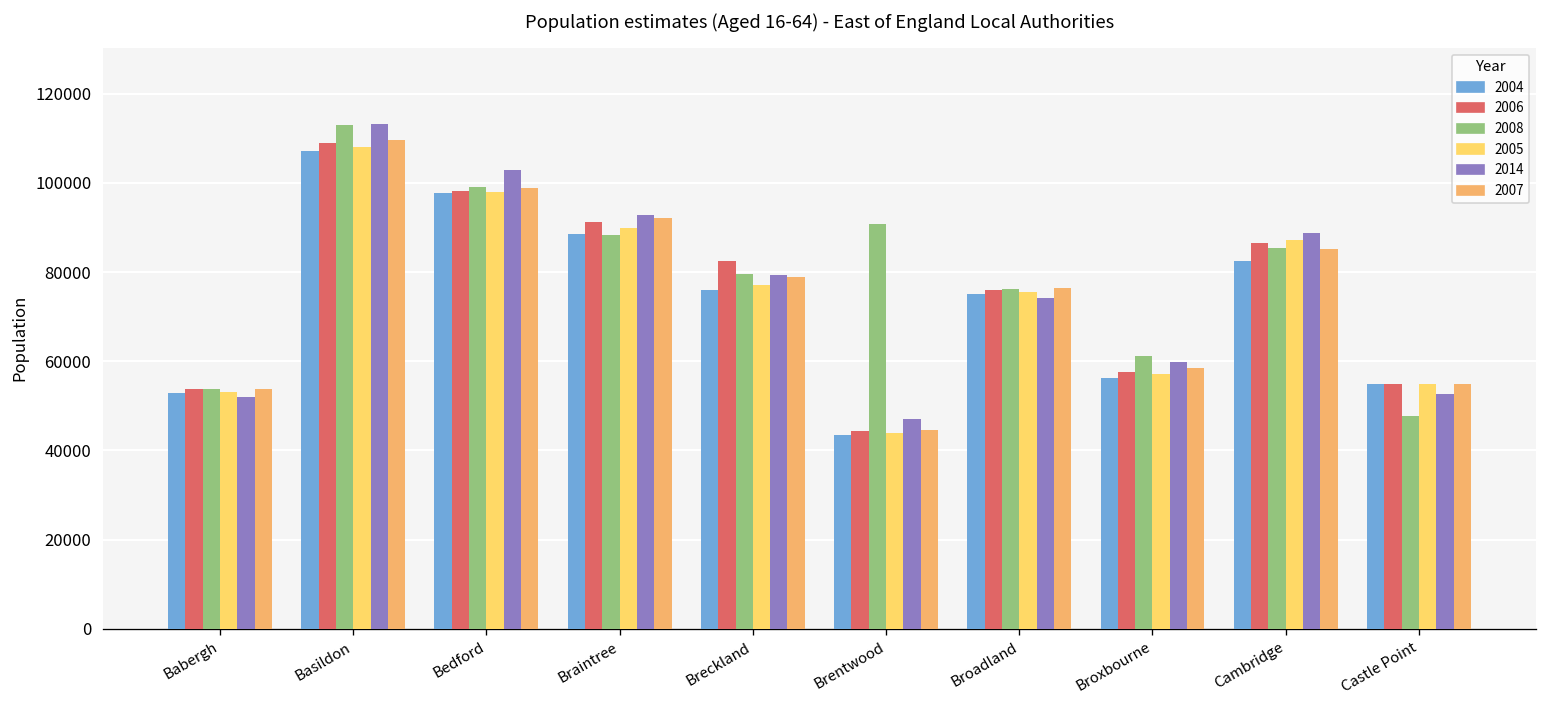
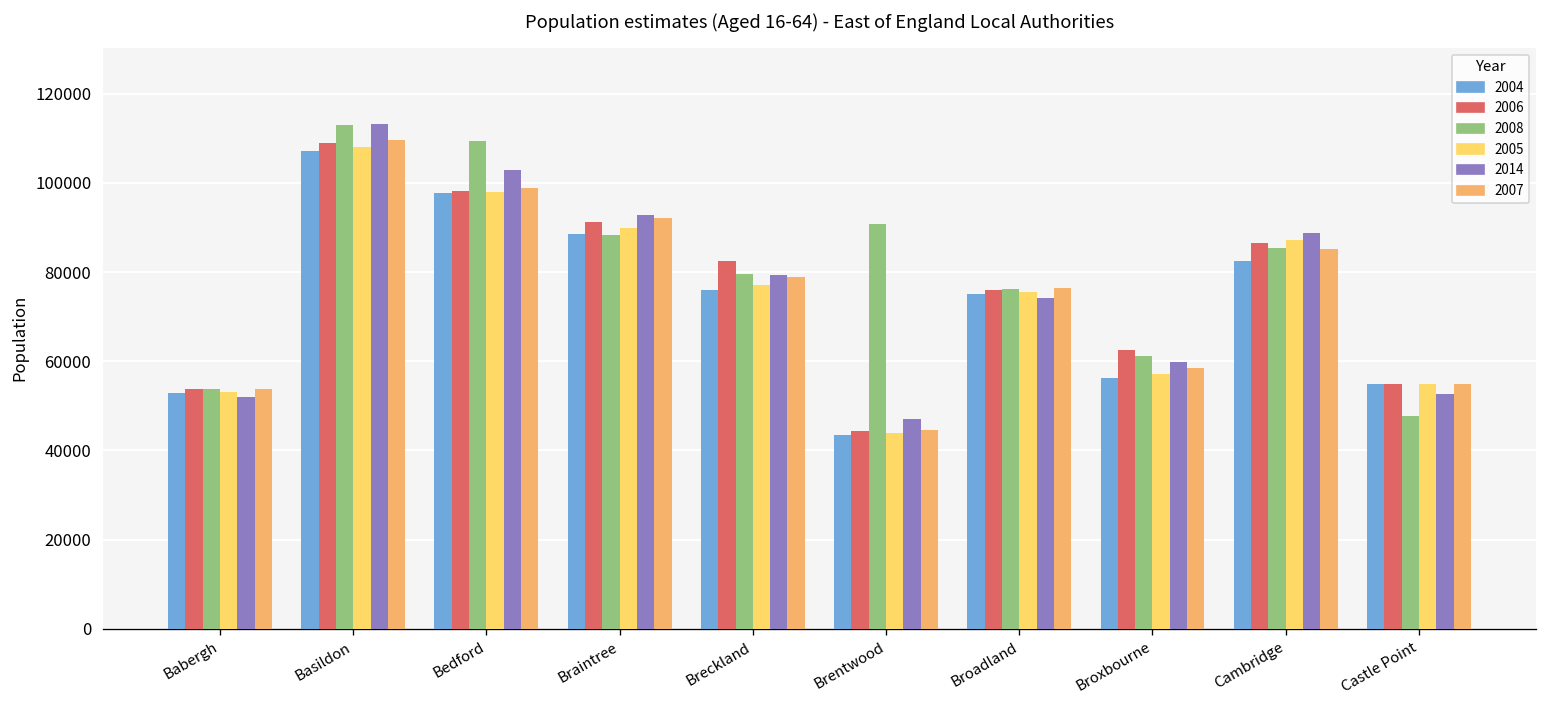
2008, Bedford: 99000 -> 109000
2006, Broxbourne: 58000 -> 63000
